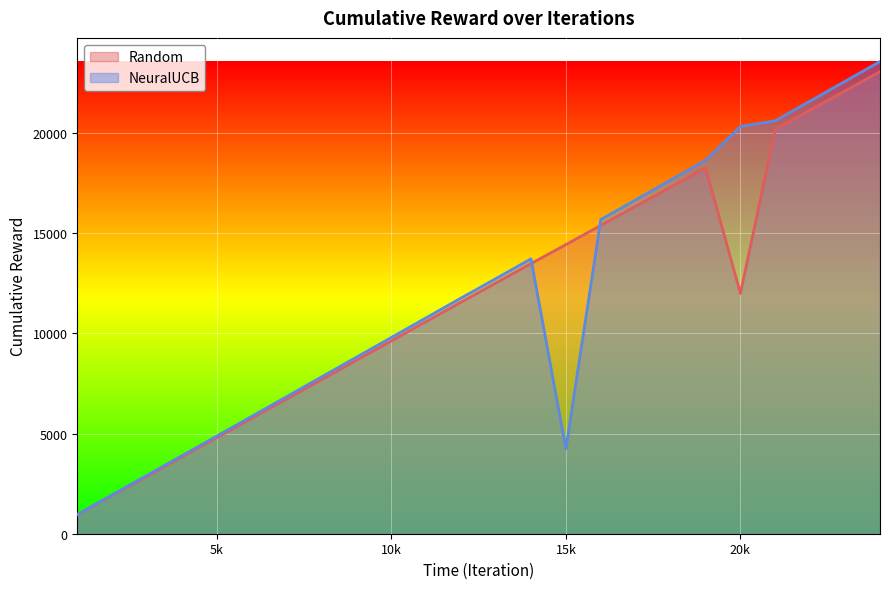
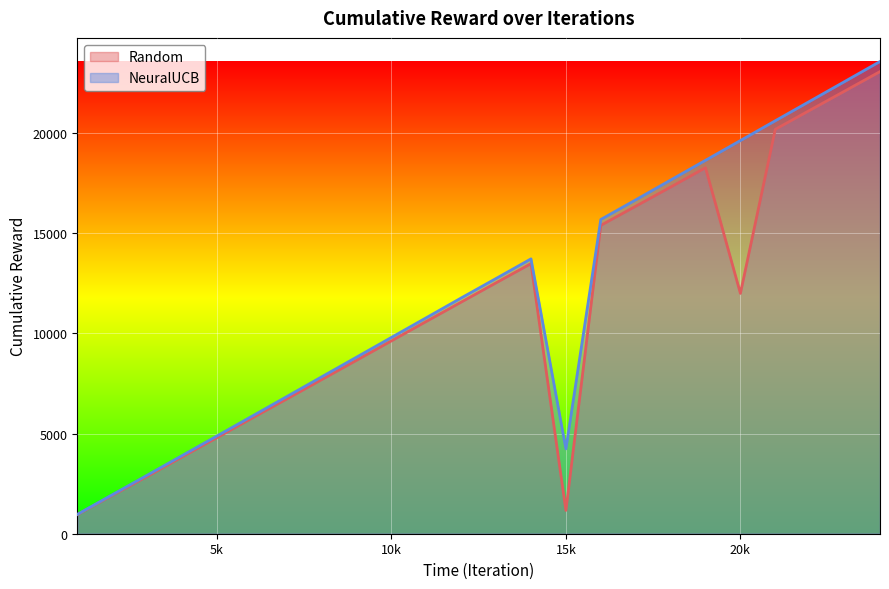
Random, 15k: 14400 -> 1200
NeuralUCB, 20k: 20300 -> 19600
